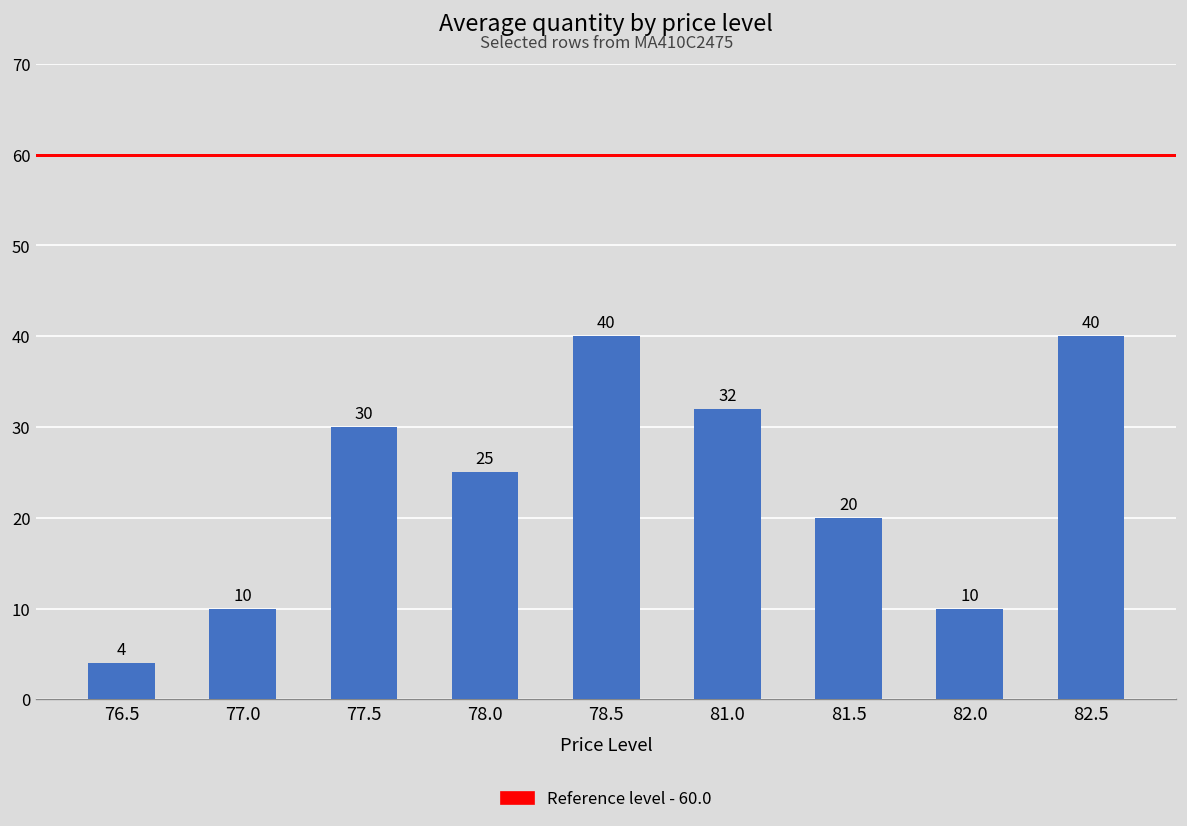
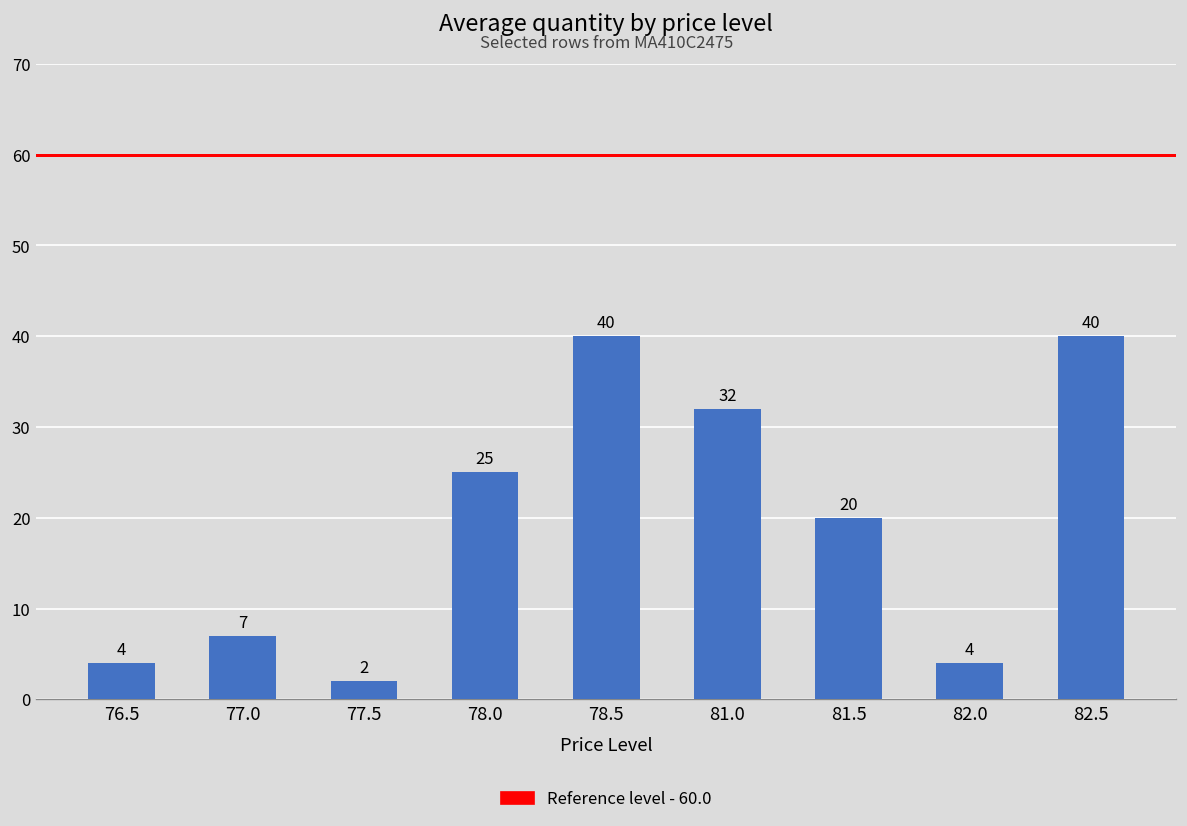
77.0: 10 -> 7
77.5: 30 -> 2
82.0: 10 -> 4
